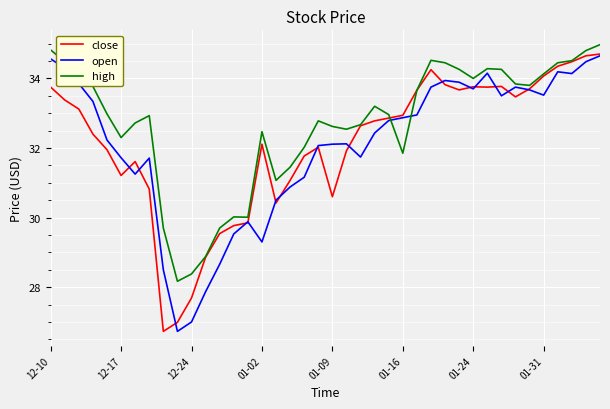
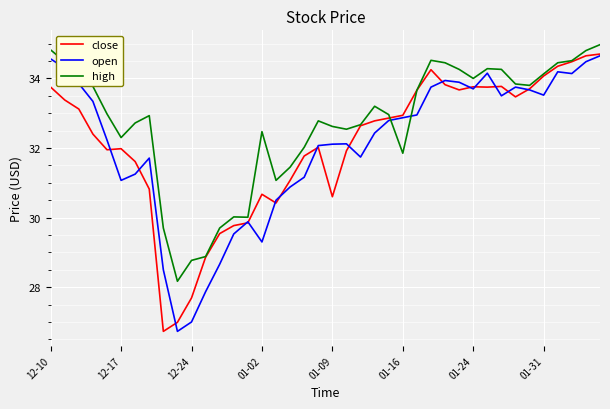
close, 12-17: 31.2 -> 32.0
open, 12-17: 31.7 -> 31.1
high, 12-24: 28.4 -> 28.8
close, 01-02: 32.1 -> 30.7
